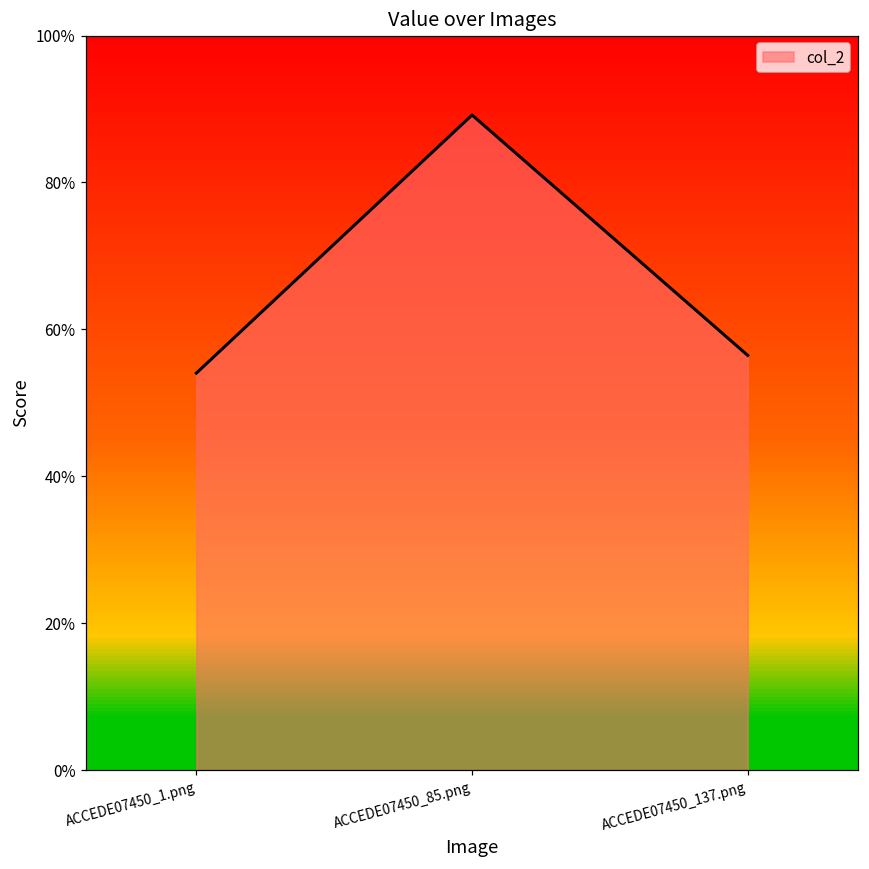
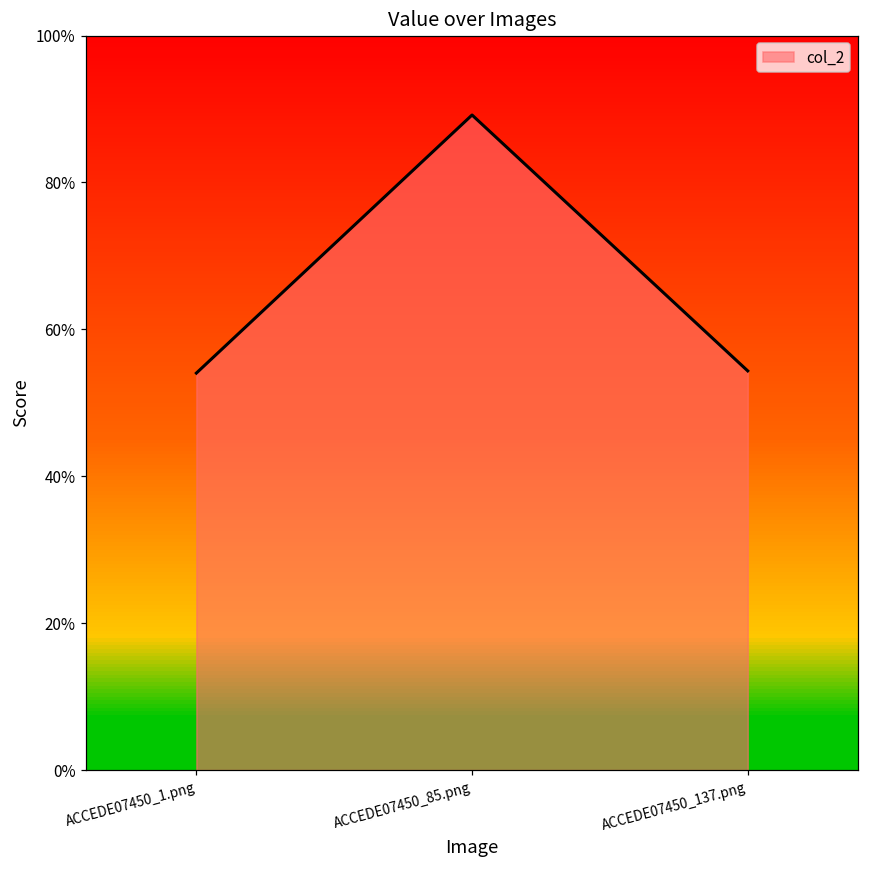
ACCEDE07450_137.png: 56% -> 54%
